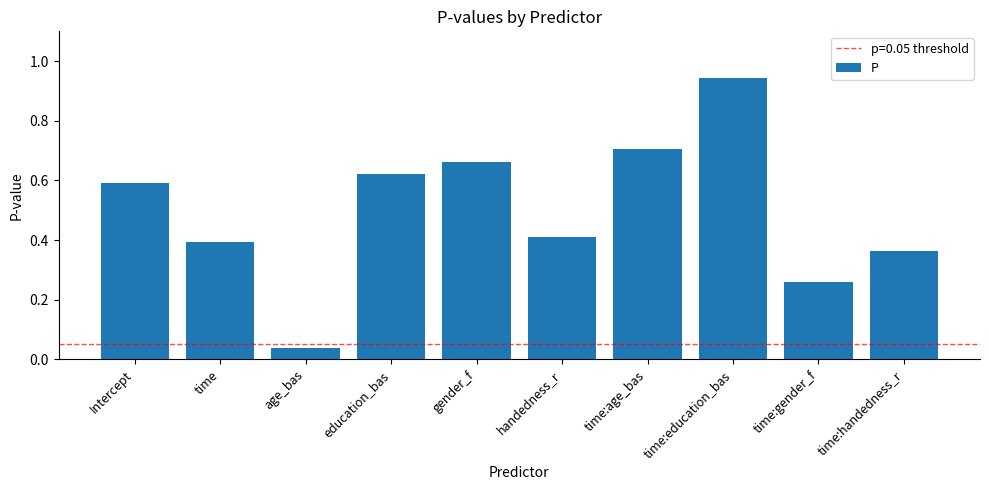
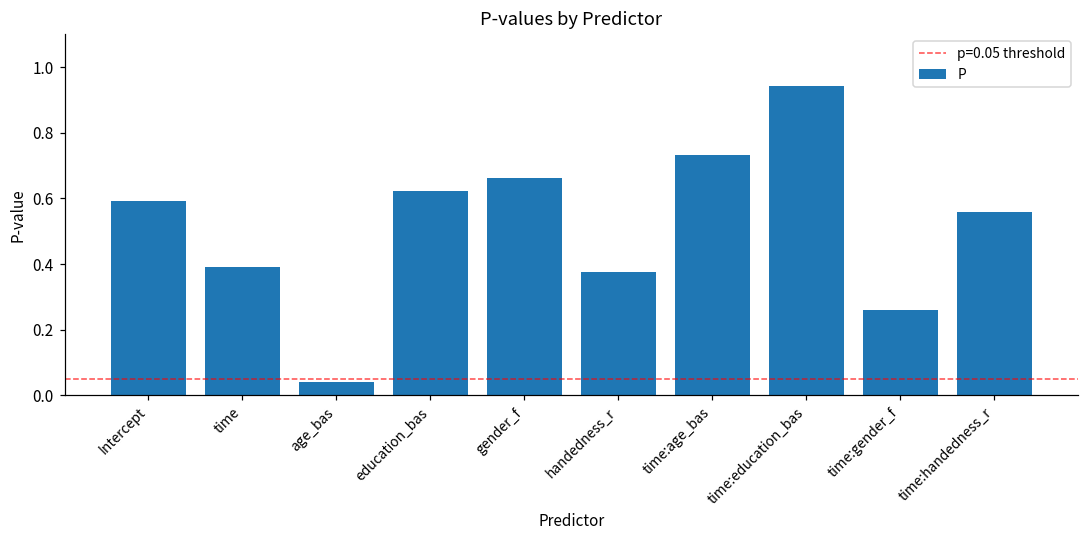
handedness_r: 0.41 -> 0.38
time:age_bas: 0.70 -> 0.73
time:handedness_r: 0.36 -> 0.56
